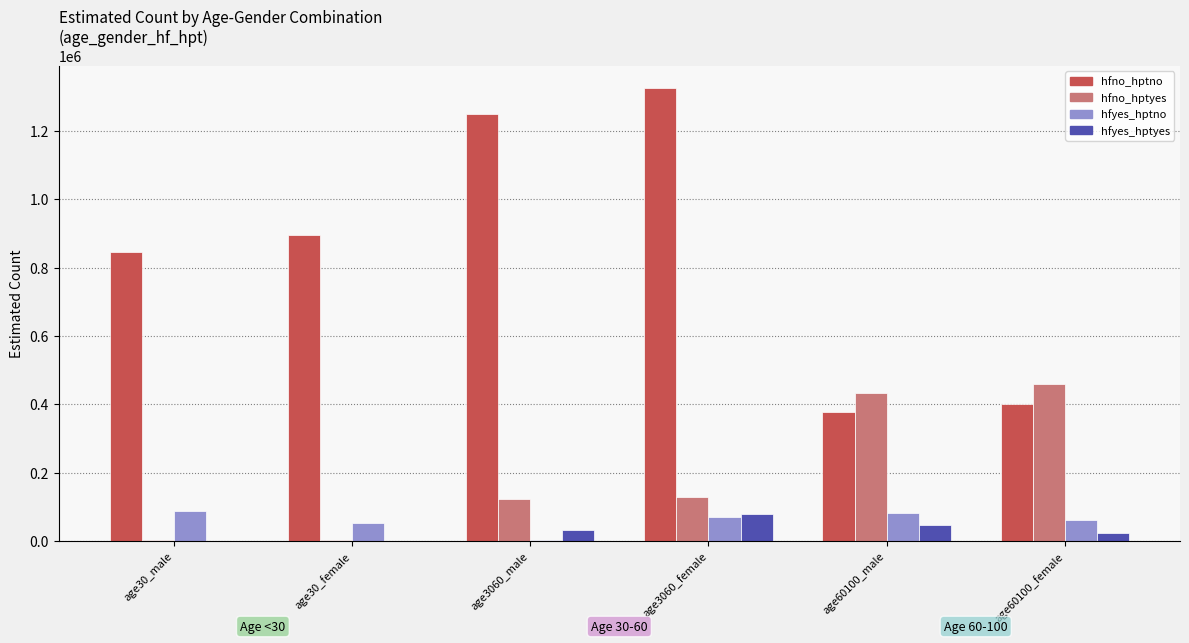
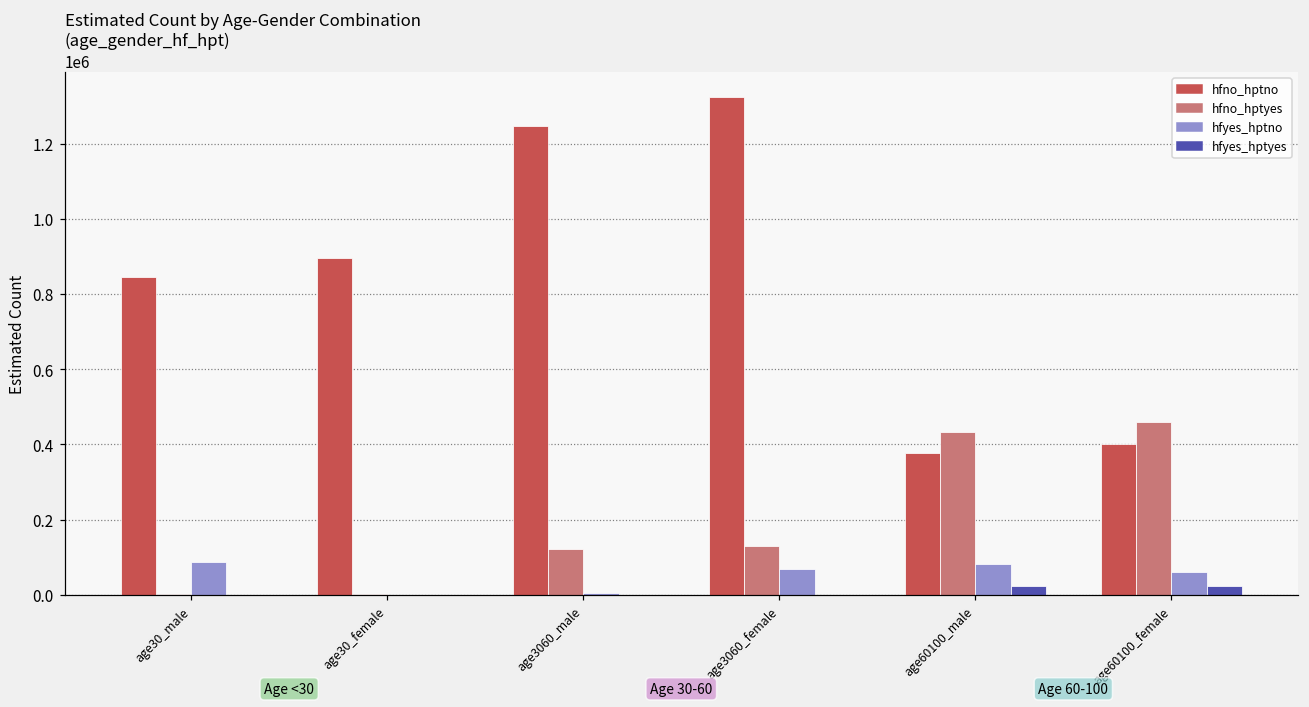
hfyes_hptno, age30_female: 50000 -> 0
hfyes_hptyes, age3060_male: 30000 -> 0
hfyes_hptyes, age3060_female: 80000 -> 0
hfyes_hptyes, age60100_male: 50000 -> 20000
